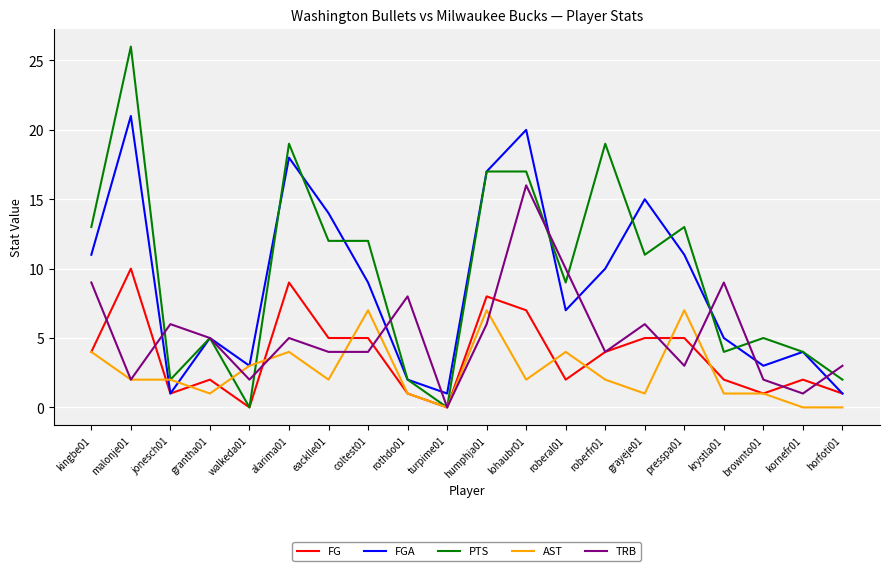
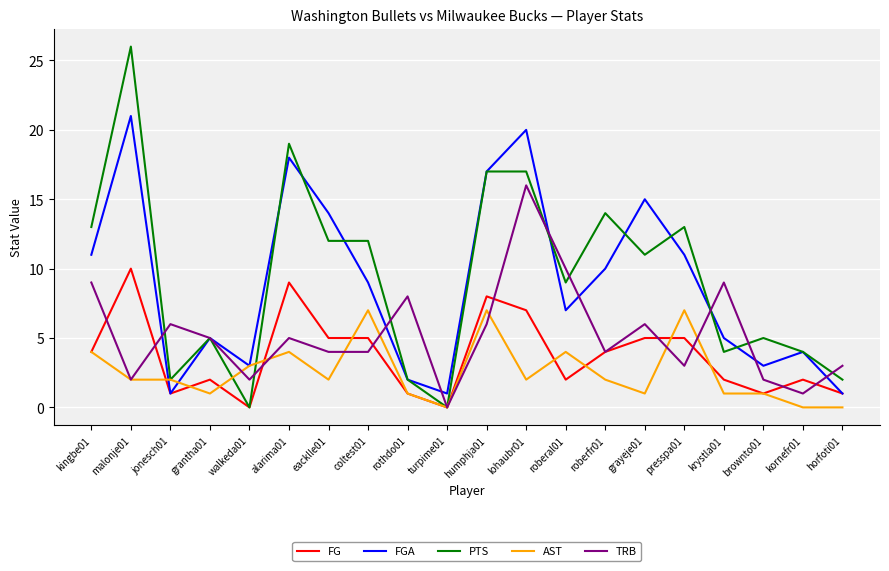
PTS, roberfr01: 19 -> 14
